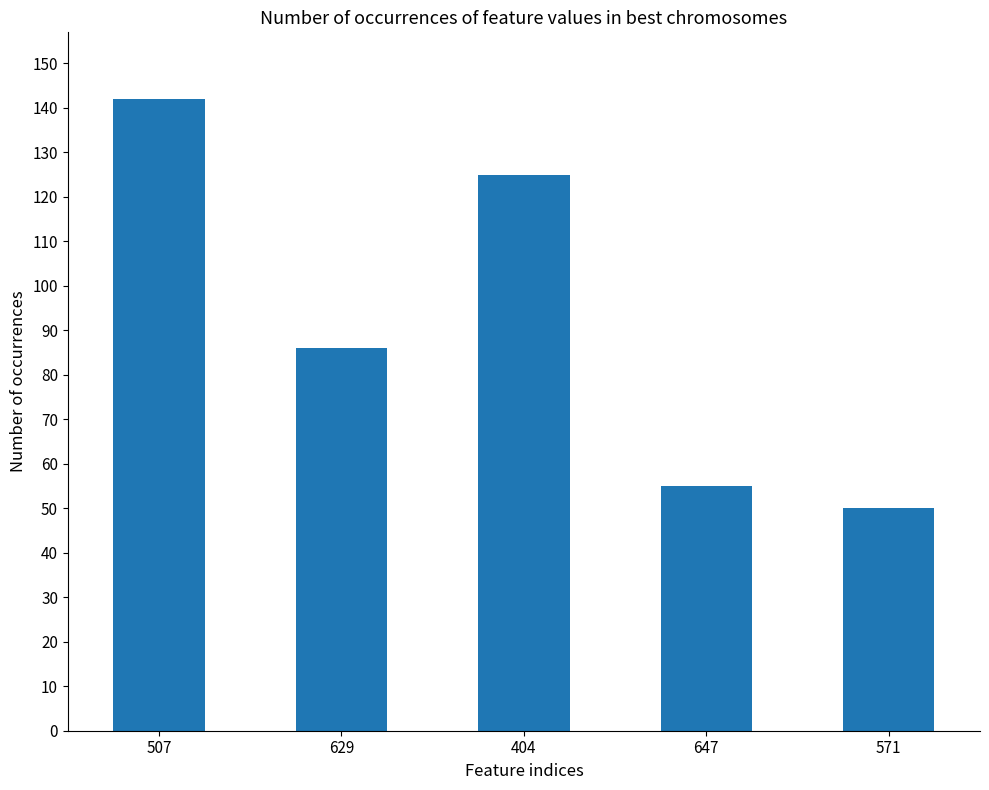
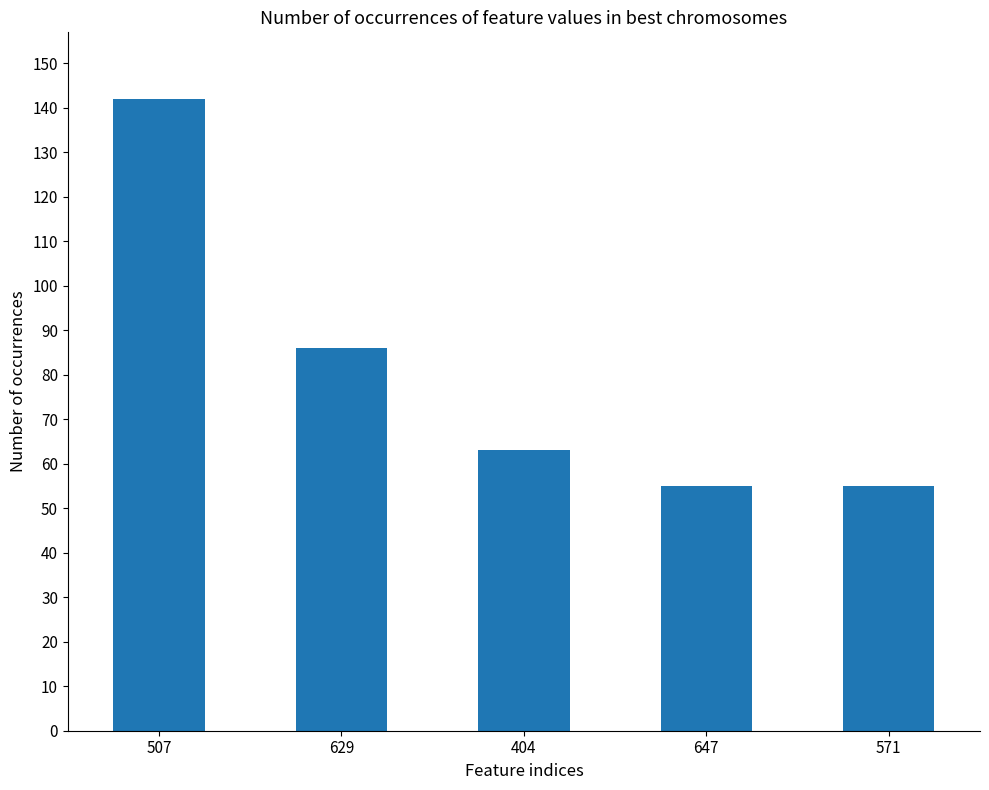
404: 125 -> 63
571: 50 -> 55
